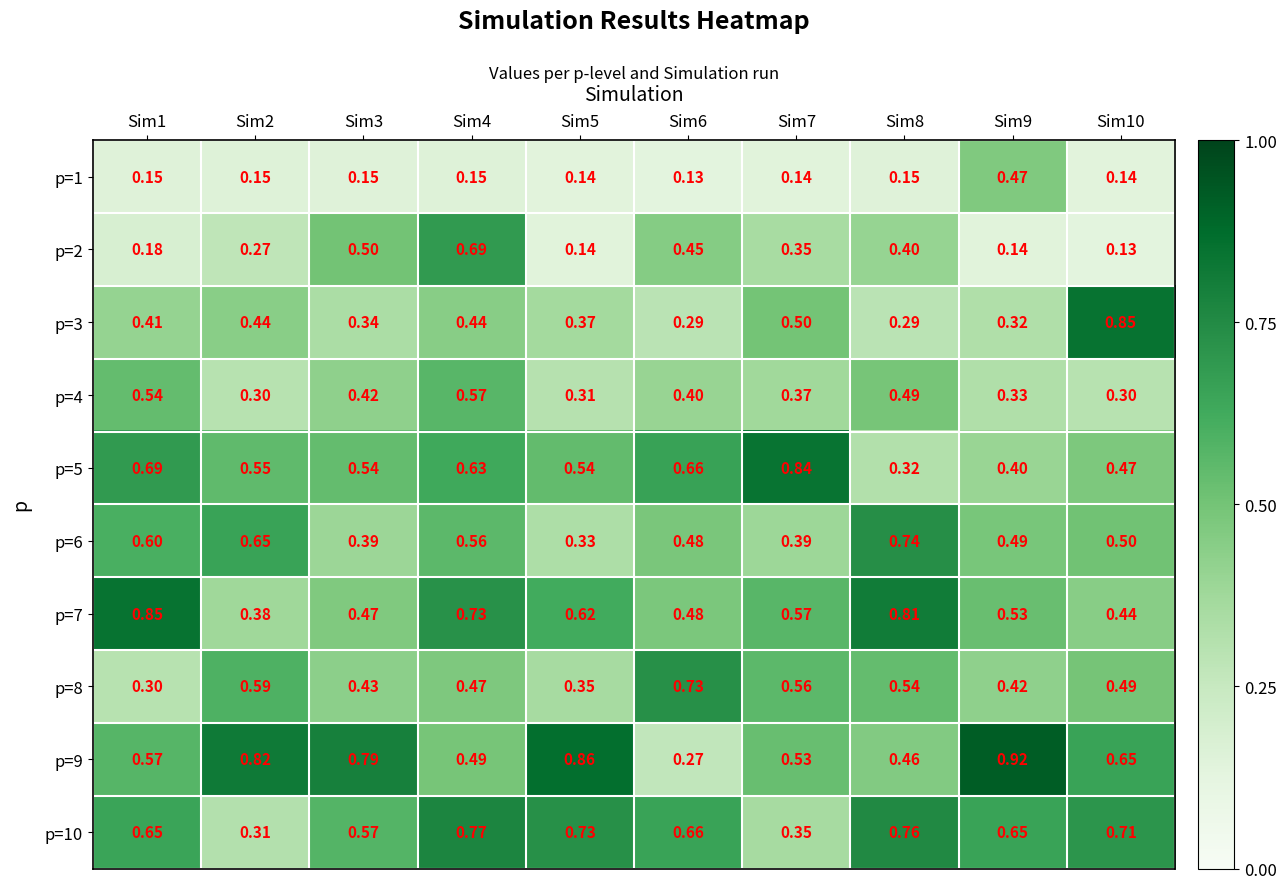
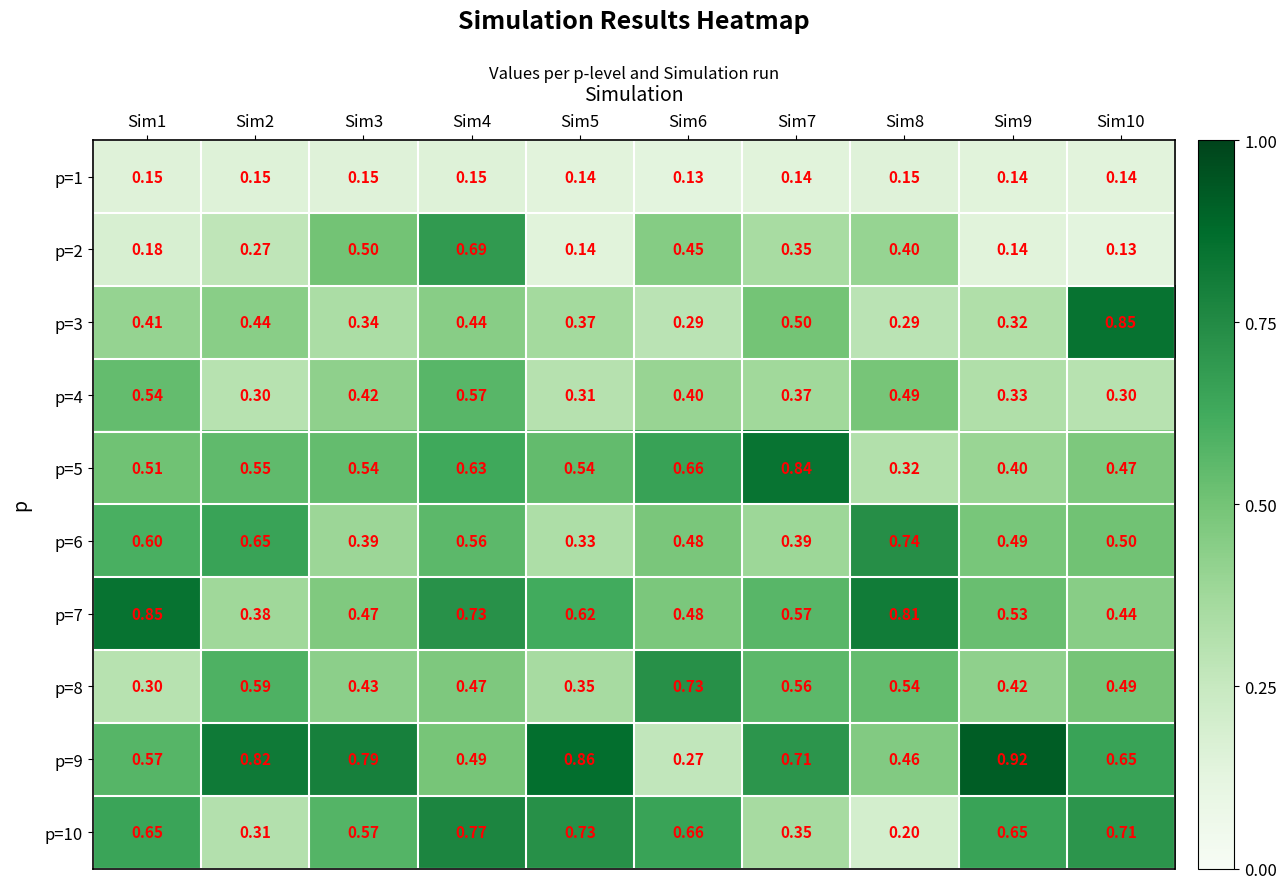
p=1, Sim9: 0.47 -> 0.14
p=5, Sim1: 0.69 -> 0.51
p=9, Sim7: 0.53 -> 0.71
p=10, Sim8: 0.76 -> 0.20
